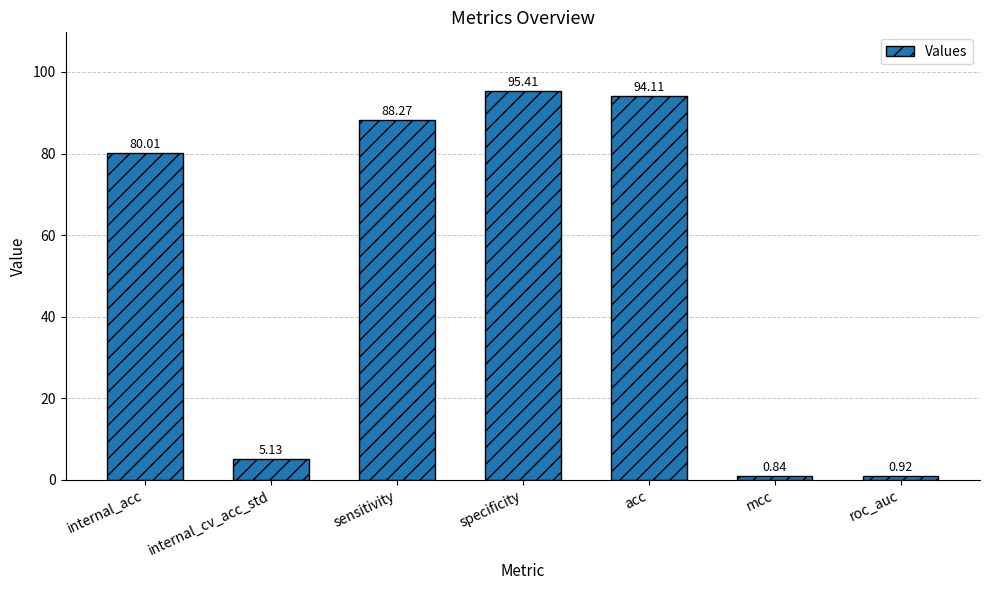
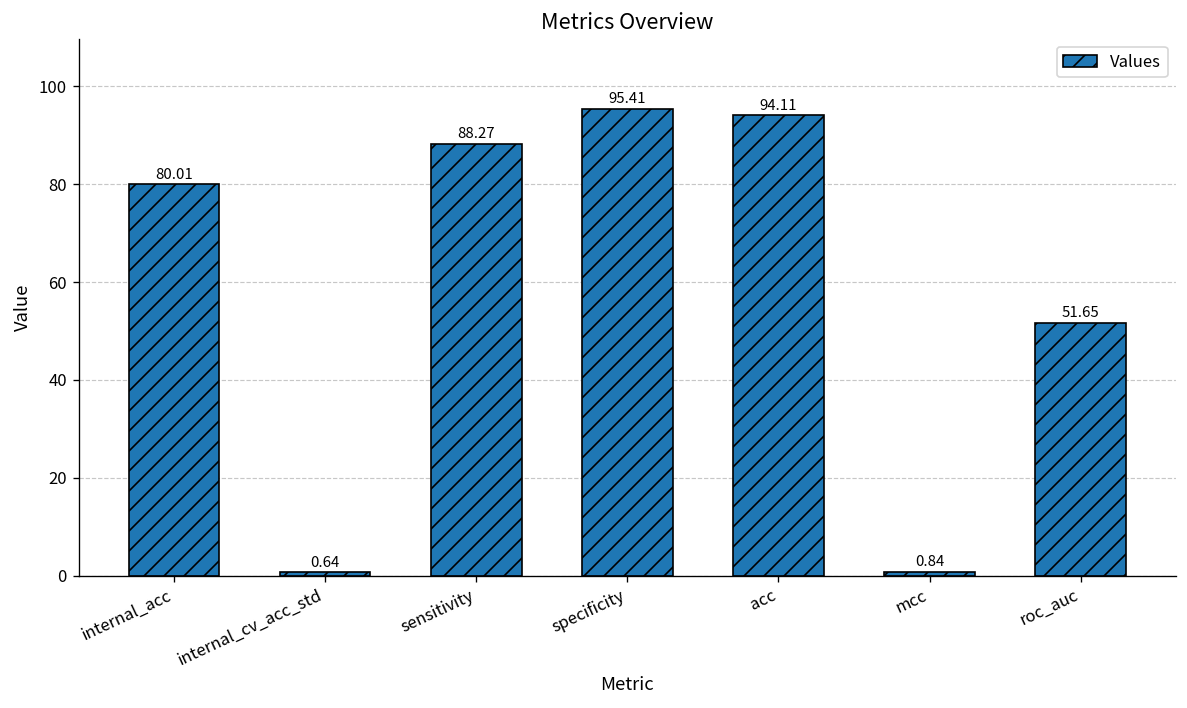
internal_cv_acc_std: 5.13 -> 0.64
roc_auc: 0.92 -> 51.65
